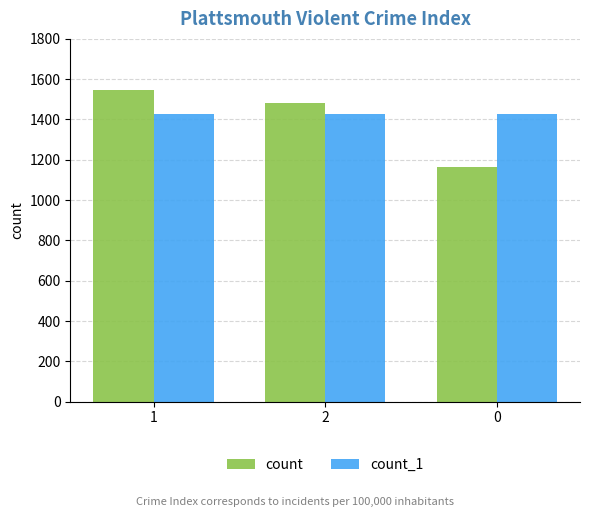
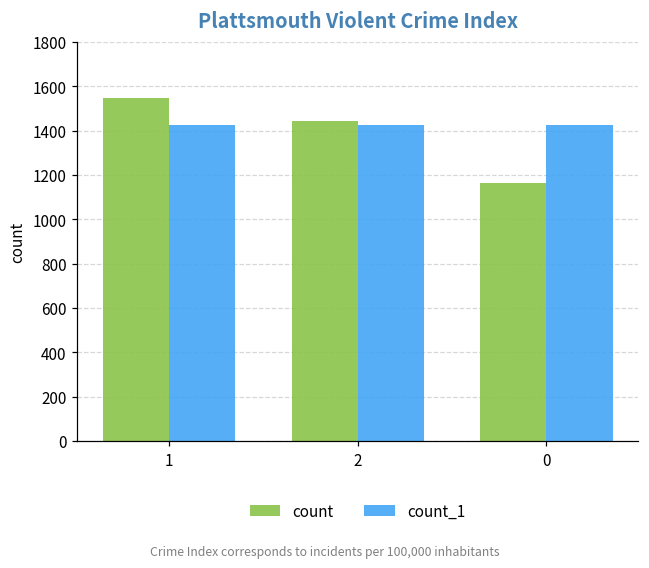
count, 2: 1480 -> 1440
